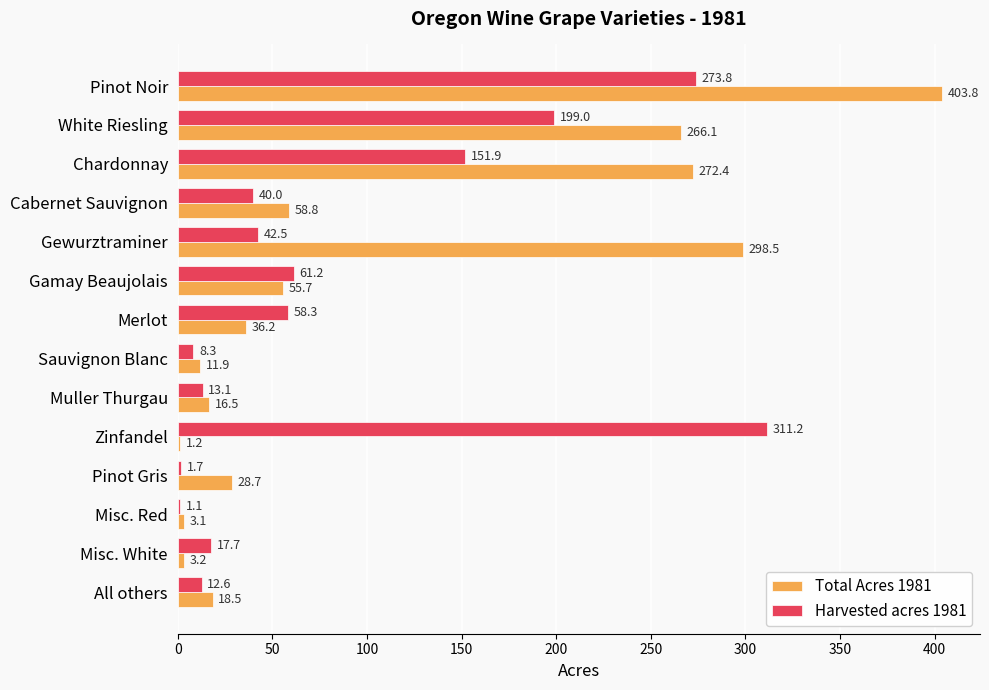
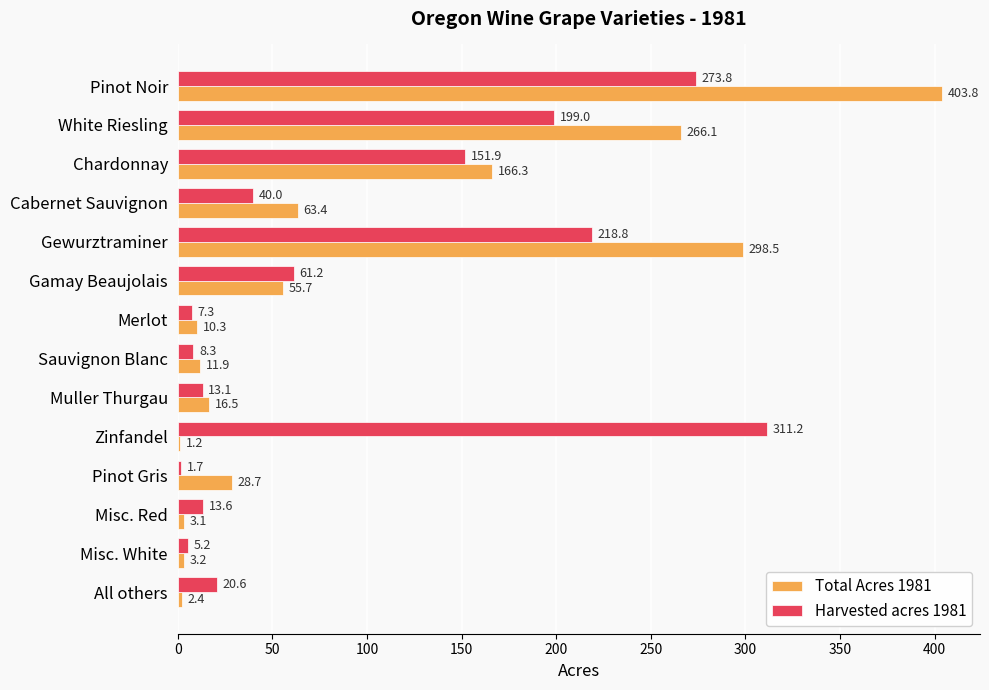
Total Acres 1981, Chardonnay: 272.4 -> 166.3
Total Acres 1981, Cabernet Sauvignon: 58.8 -> 63.4
Harvested acres 1981, Gewurztraminer: 42.5 -> 218.8
Harvested acres 1981, Merlot: 58.3 -> 7.3
Total Acres 1981, Merlot: 36.2 -> 10.3
Harvested acres 1981, Misc. Red: 1.1 -> 13.6
Harvested acres 1981, Misc. White: 17.7 -> 5.2
Harvested acres 1981, All others: 12.6 -> 20.6
Total Acres 1981, All others: 18.5 -> 2.4
